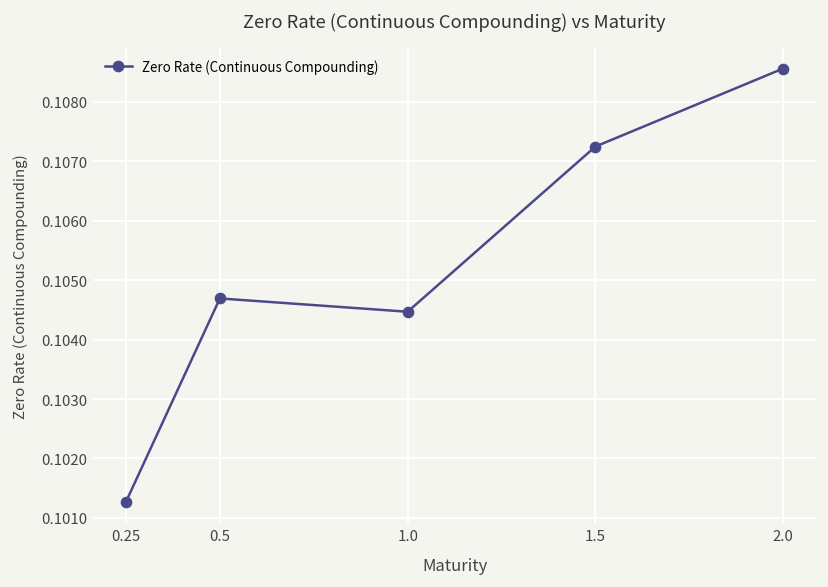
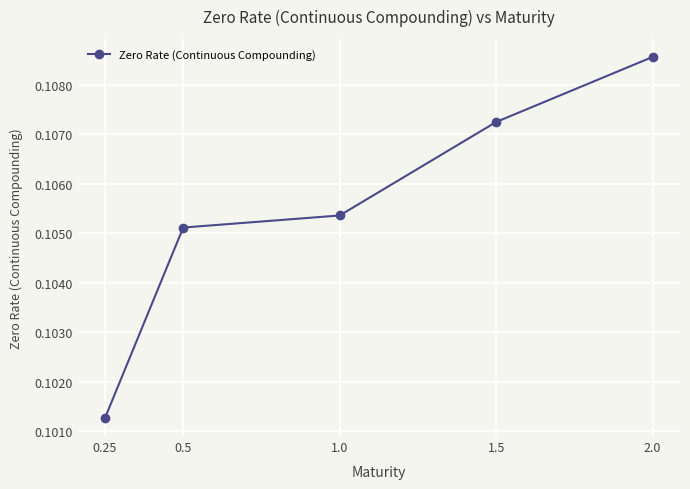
0.5: 0.1047 -> 0.1051
1.0: 0.1045 -> 0.1054
